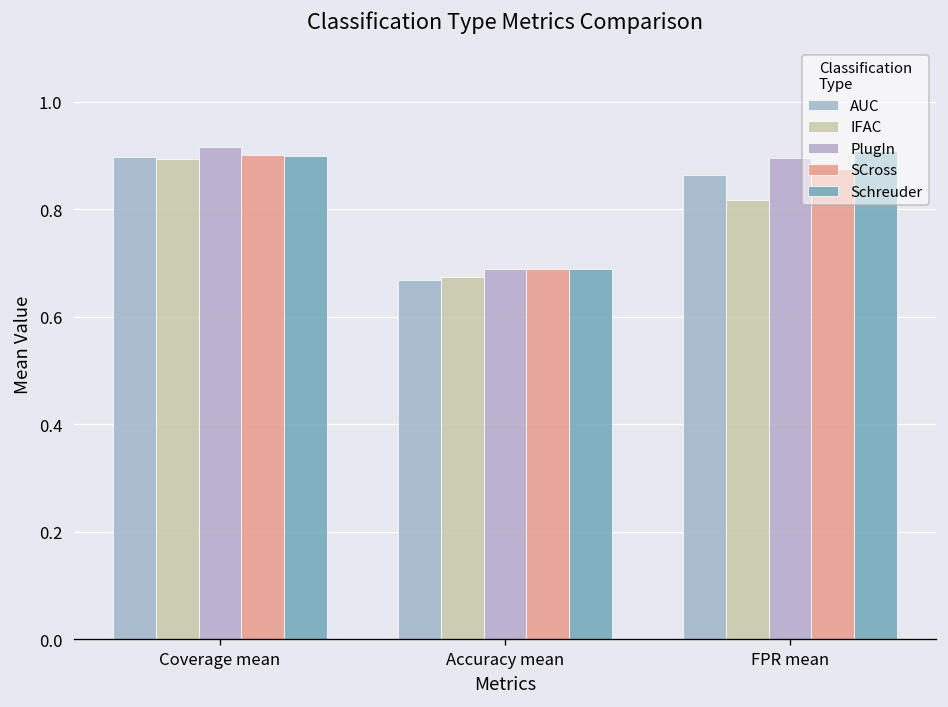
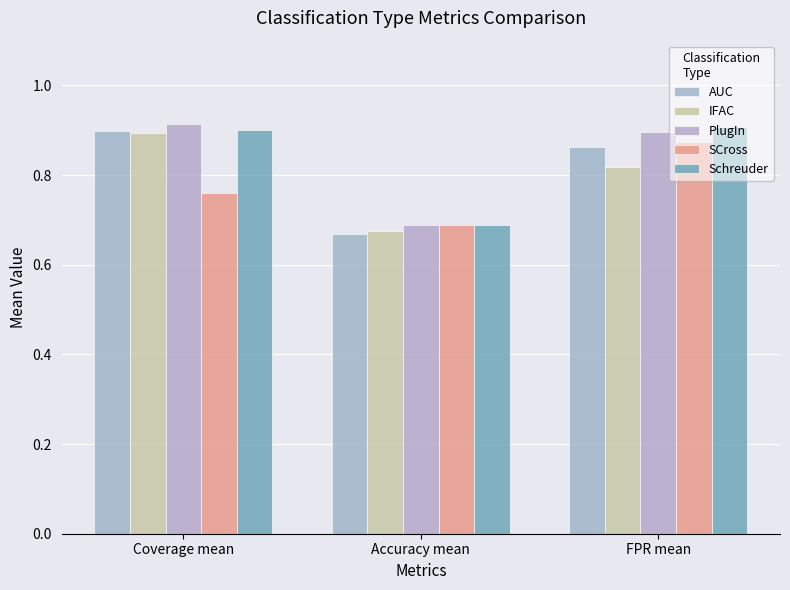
SCross, Coverage mean: 0.90 -> 0.76
